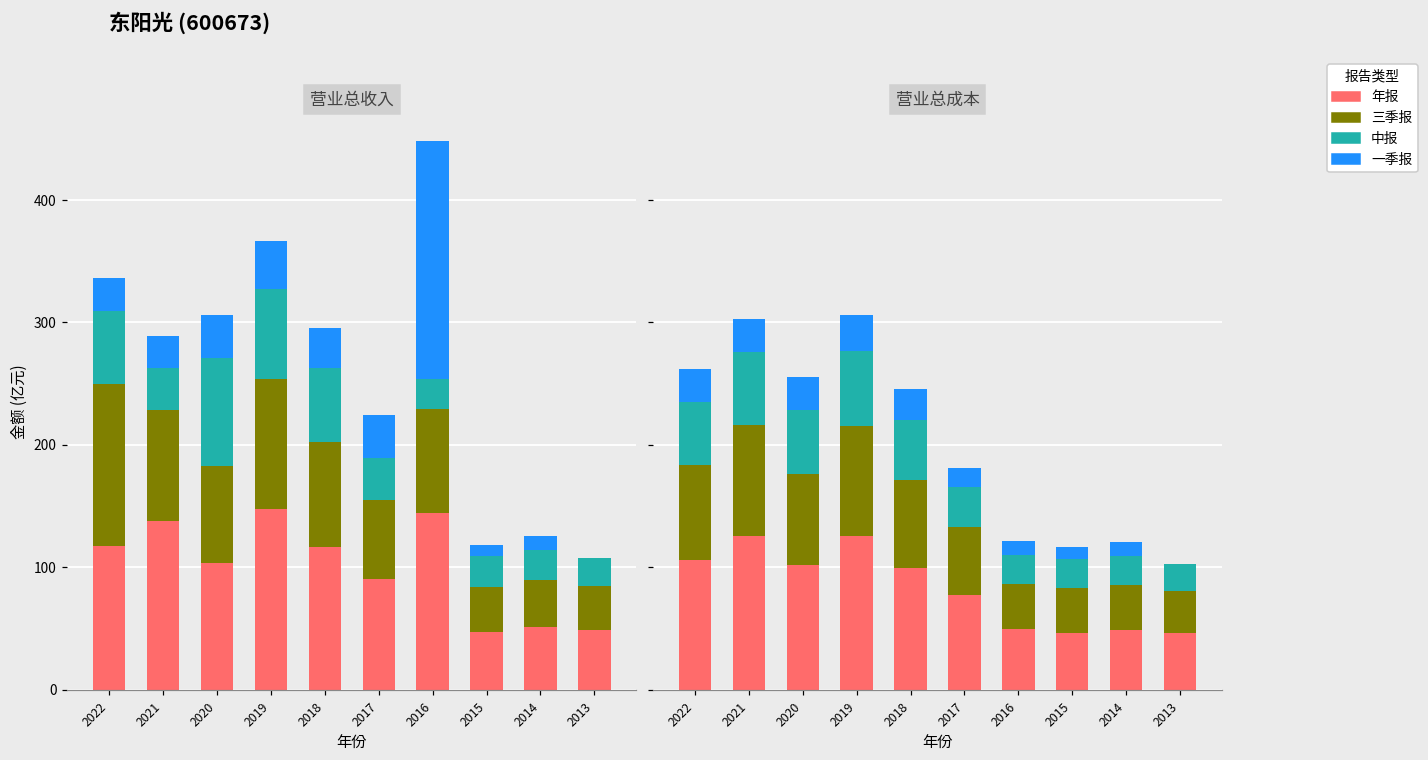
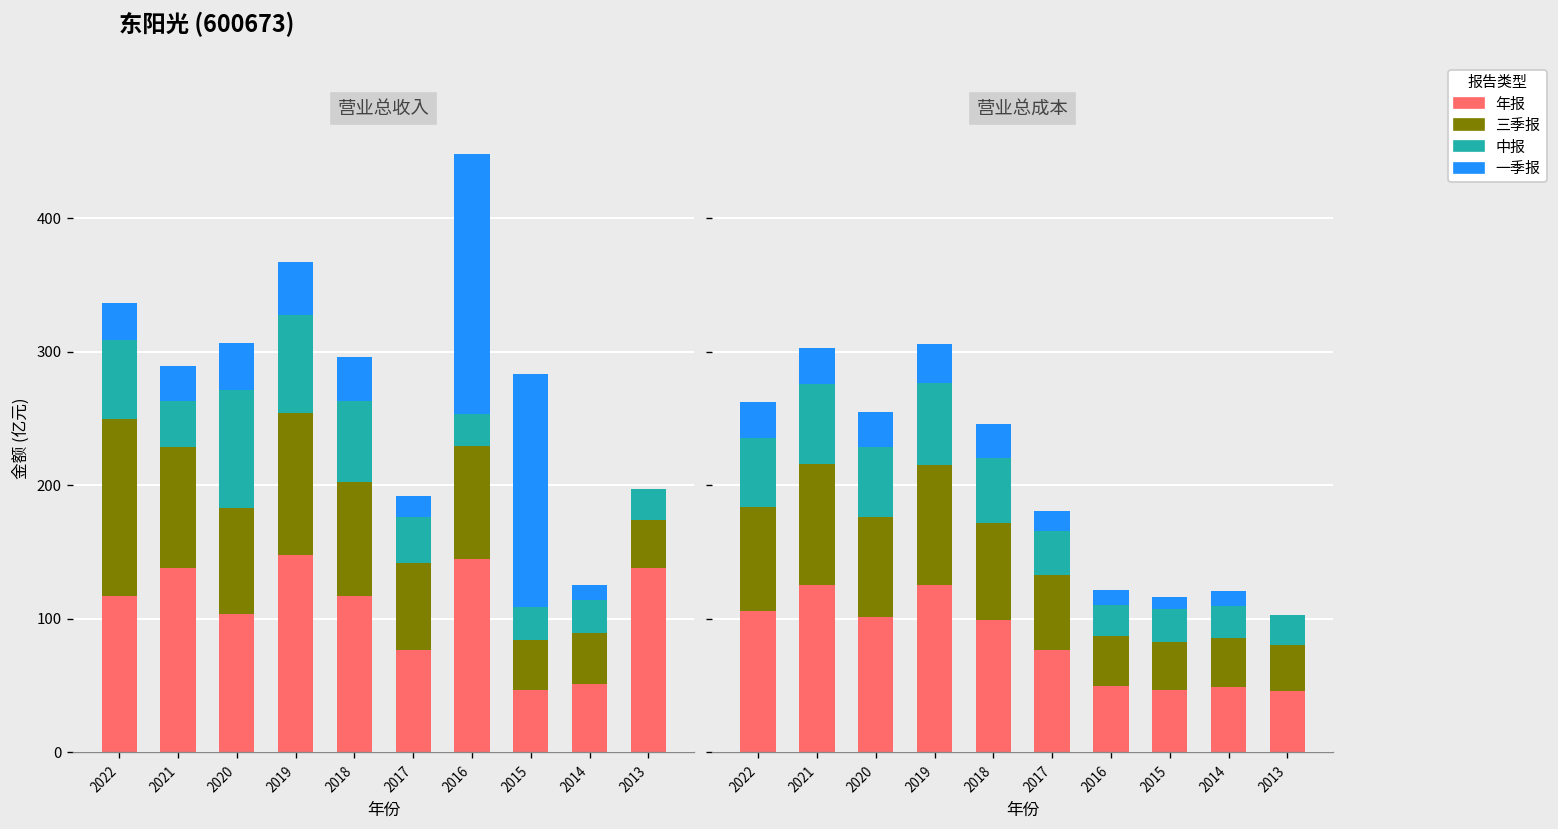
营业总收入, 年报, 2017: 90 -> 77
营业总收入, 一季报, 2017: 35 -> 16
营业总收入, 一季报, 2015: 9 -> 174
营业总收入, 年报, 2013: 49 -> 138
